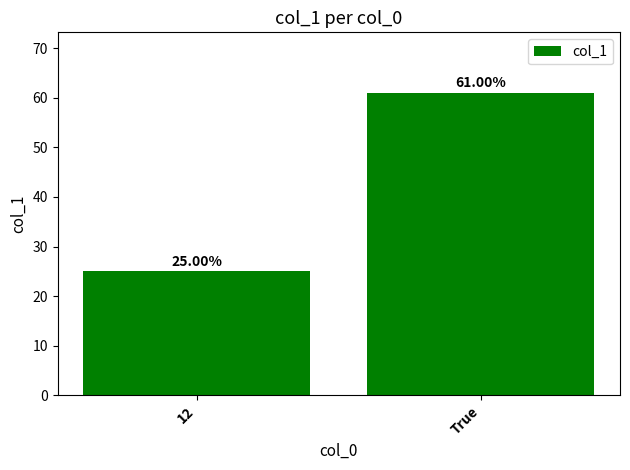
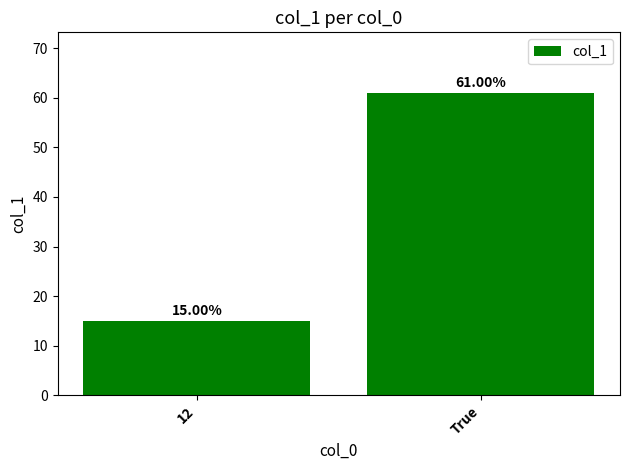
12: 25.00% -> 15.00%
